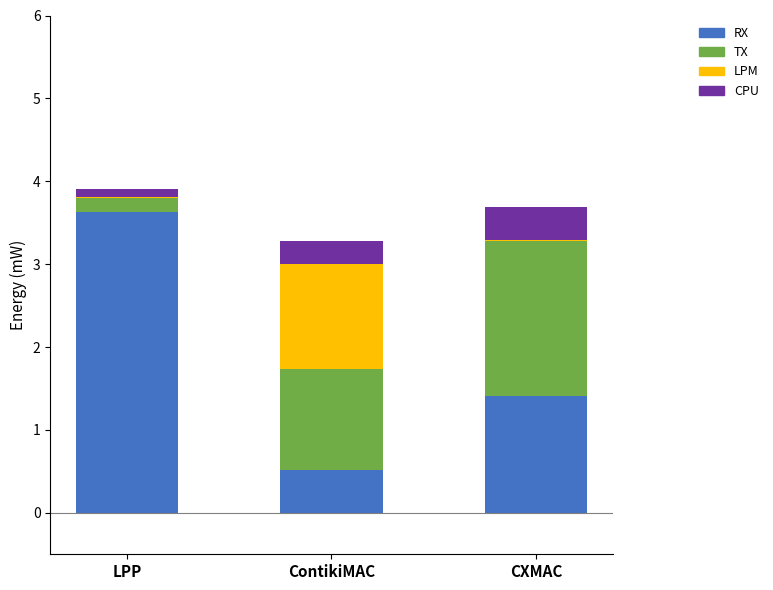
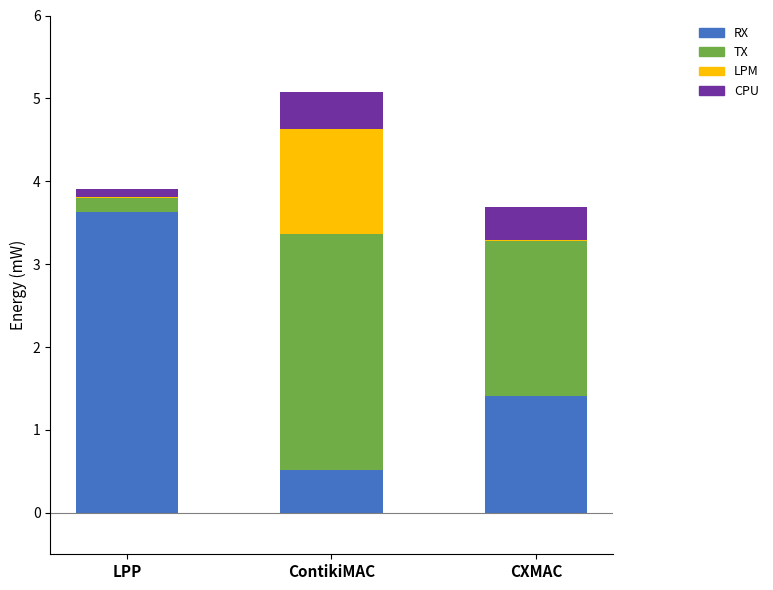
TX, ContikiMAC: 1.2 -> 2.9
CPU, ContikiMAC: 0.3 -> 0.4
